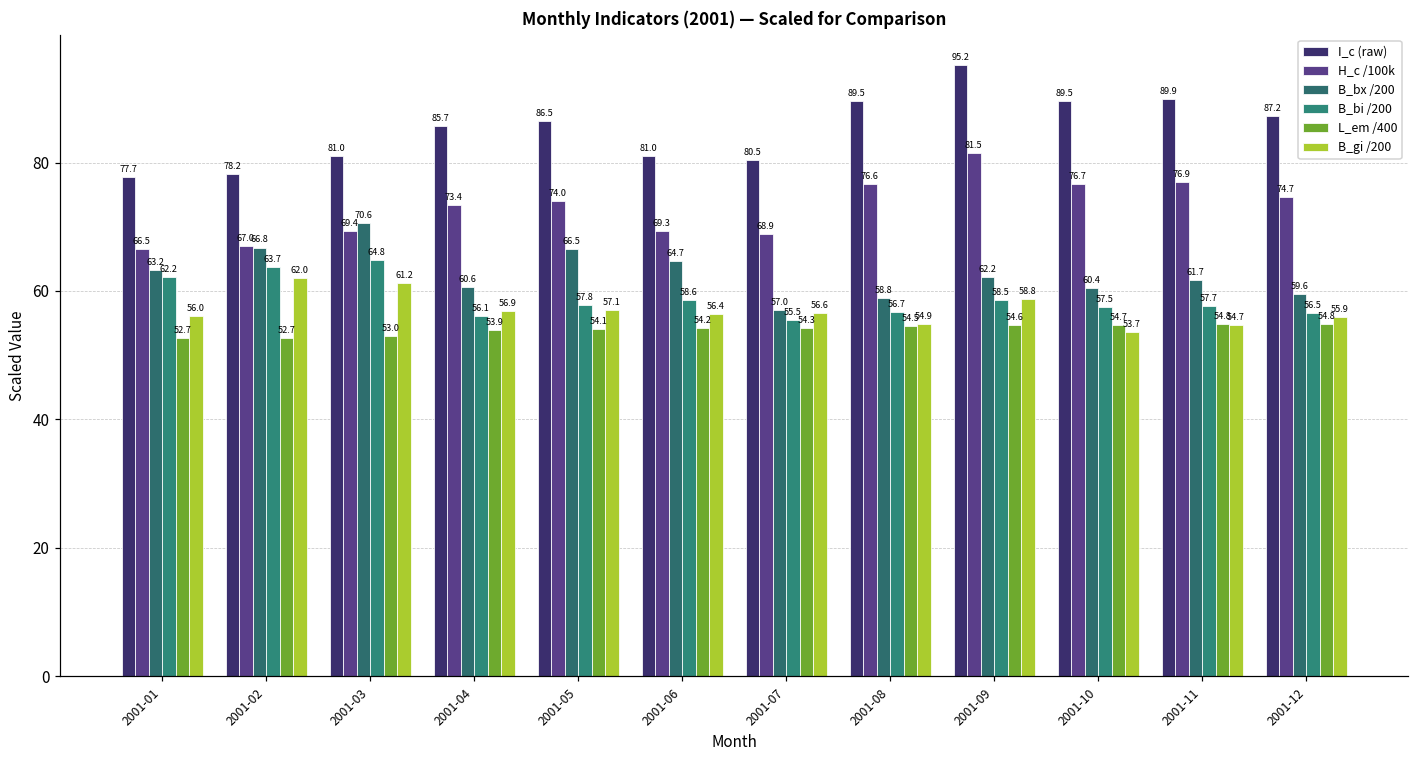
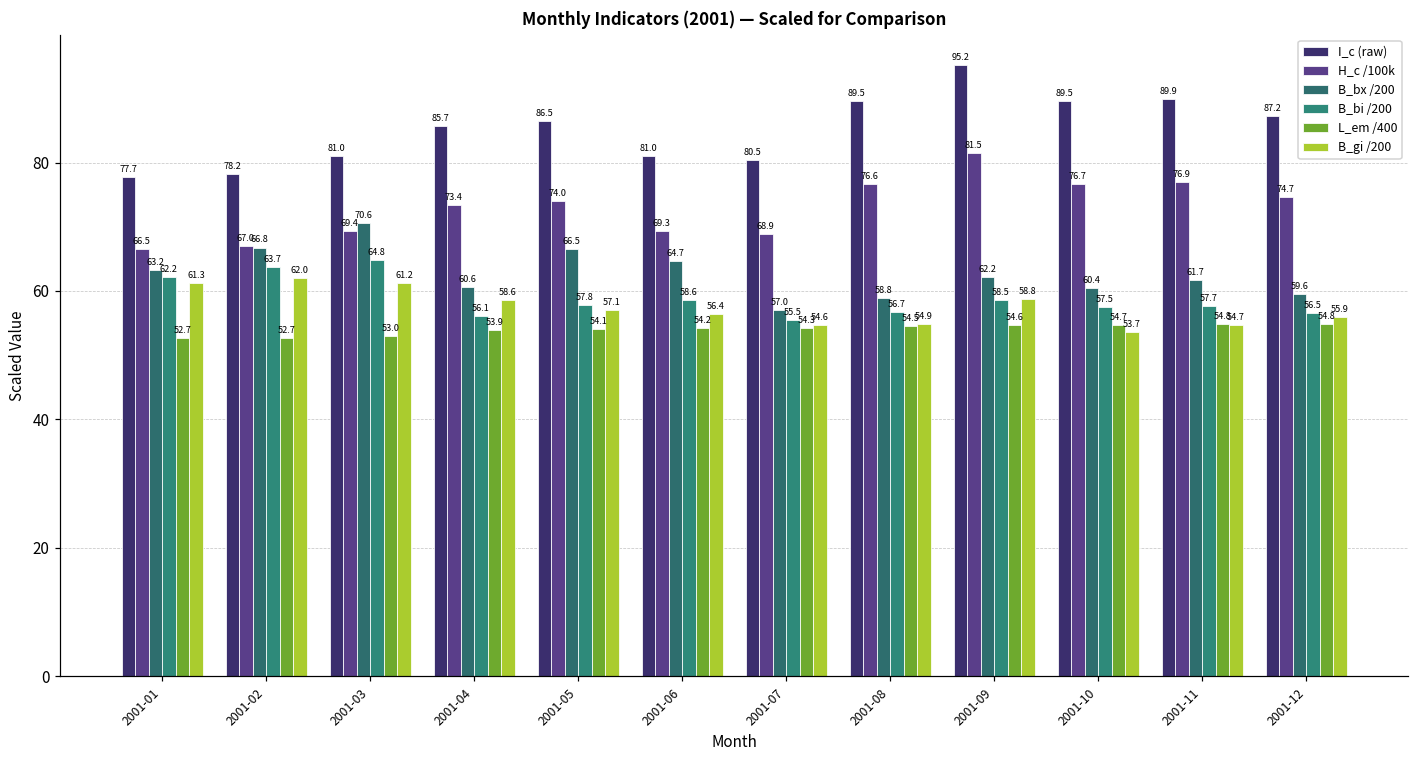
B_gi /200, 2001-01: 56.0 -> 61.3
B_gi /200, 2001-04: 56.9 -> 58.6
B_gi /200, 2001-07: 56.6 -> 54.6
